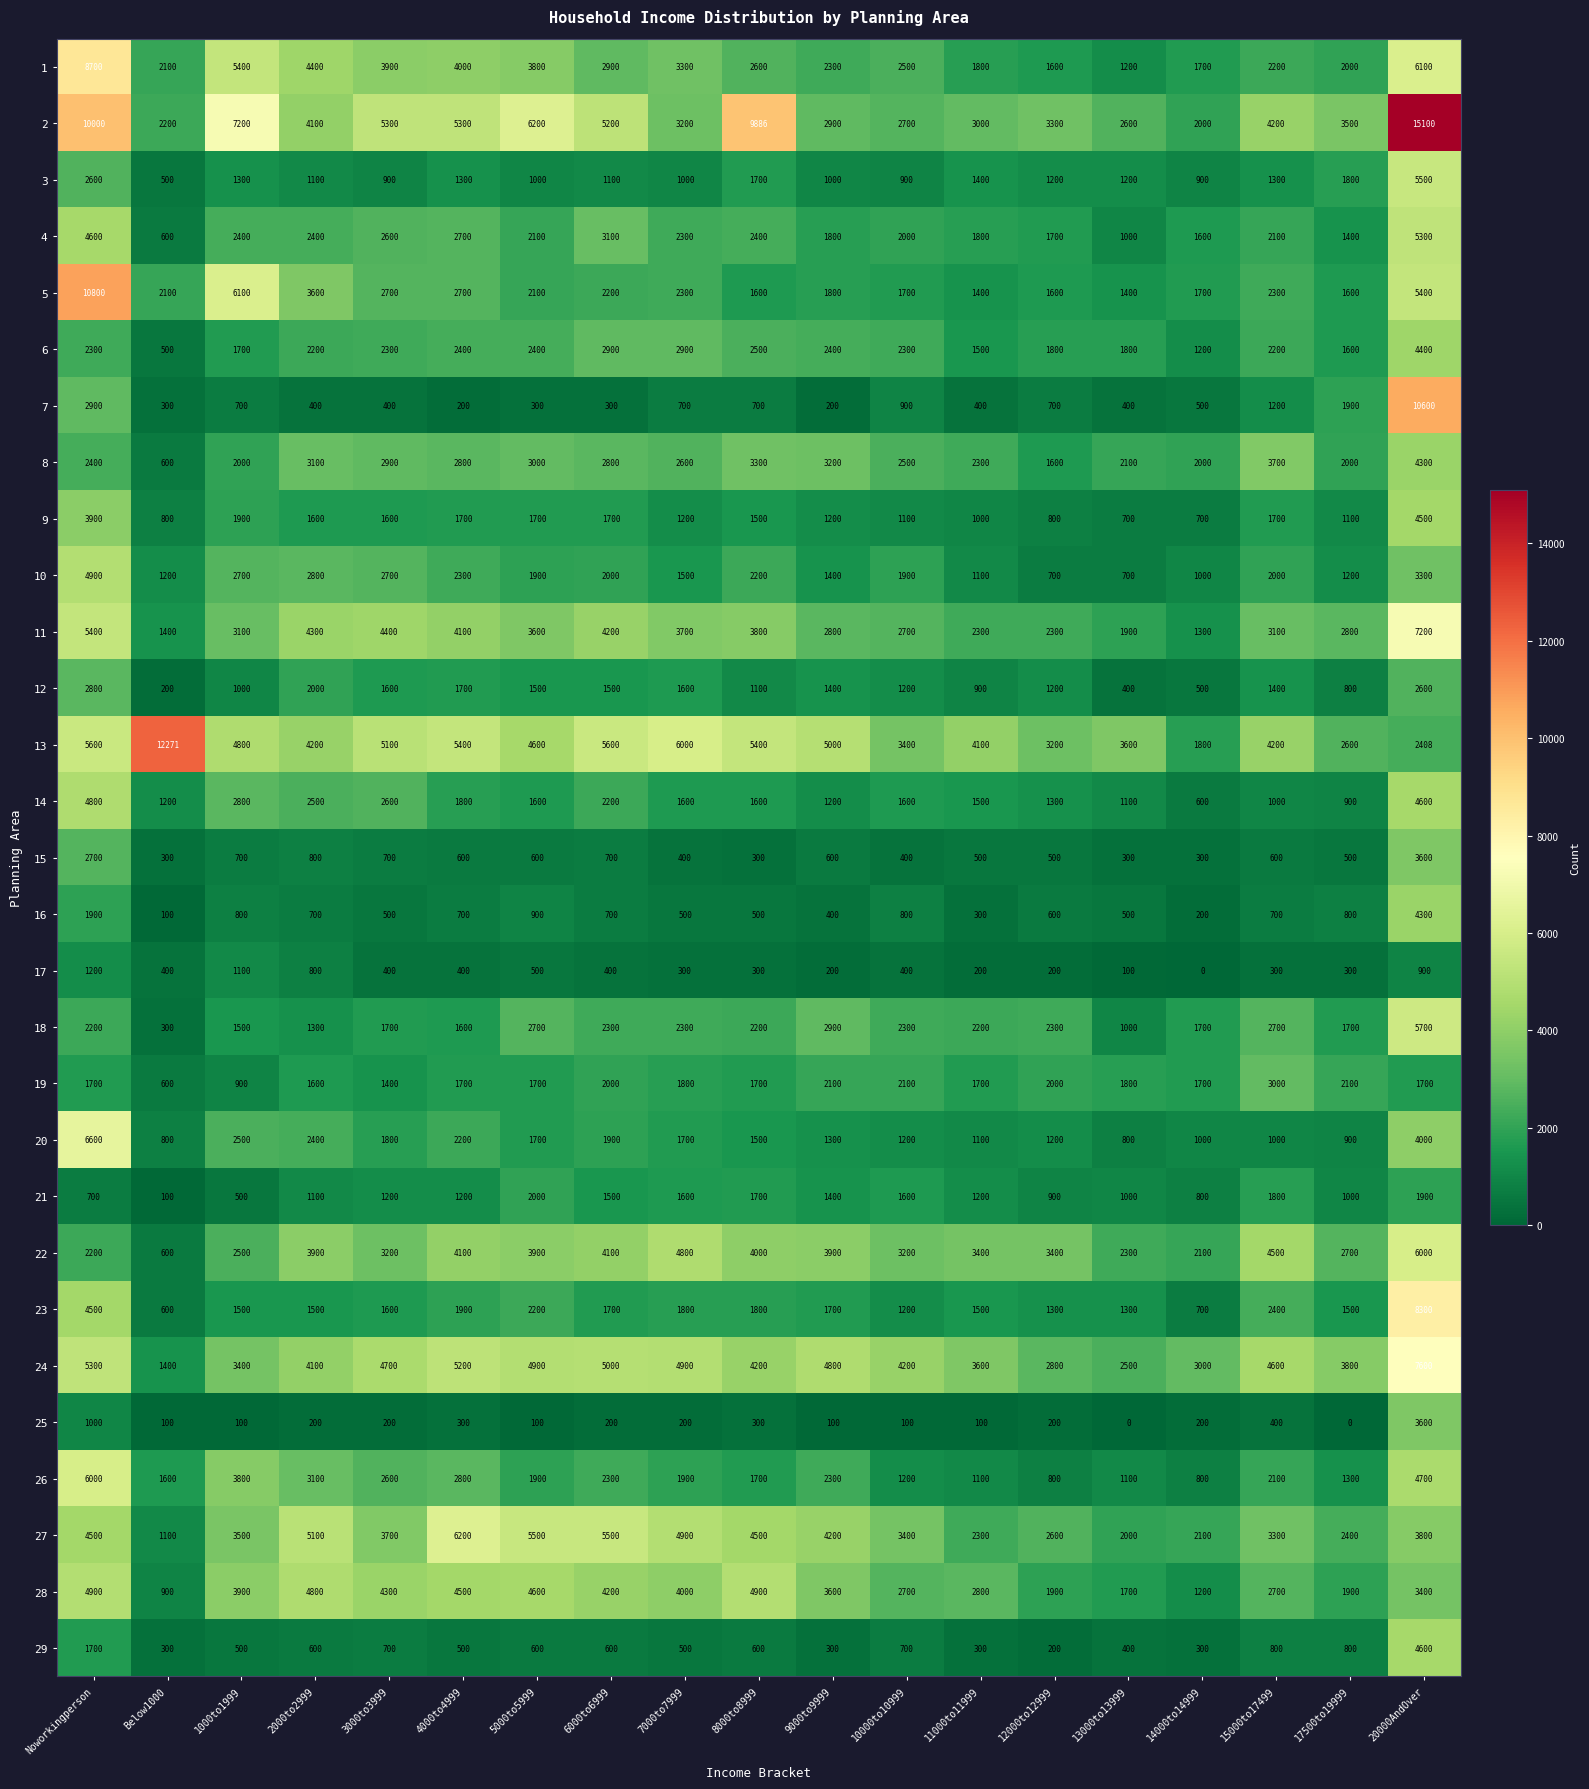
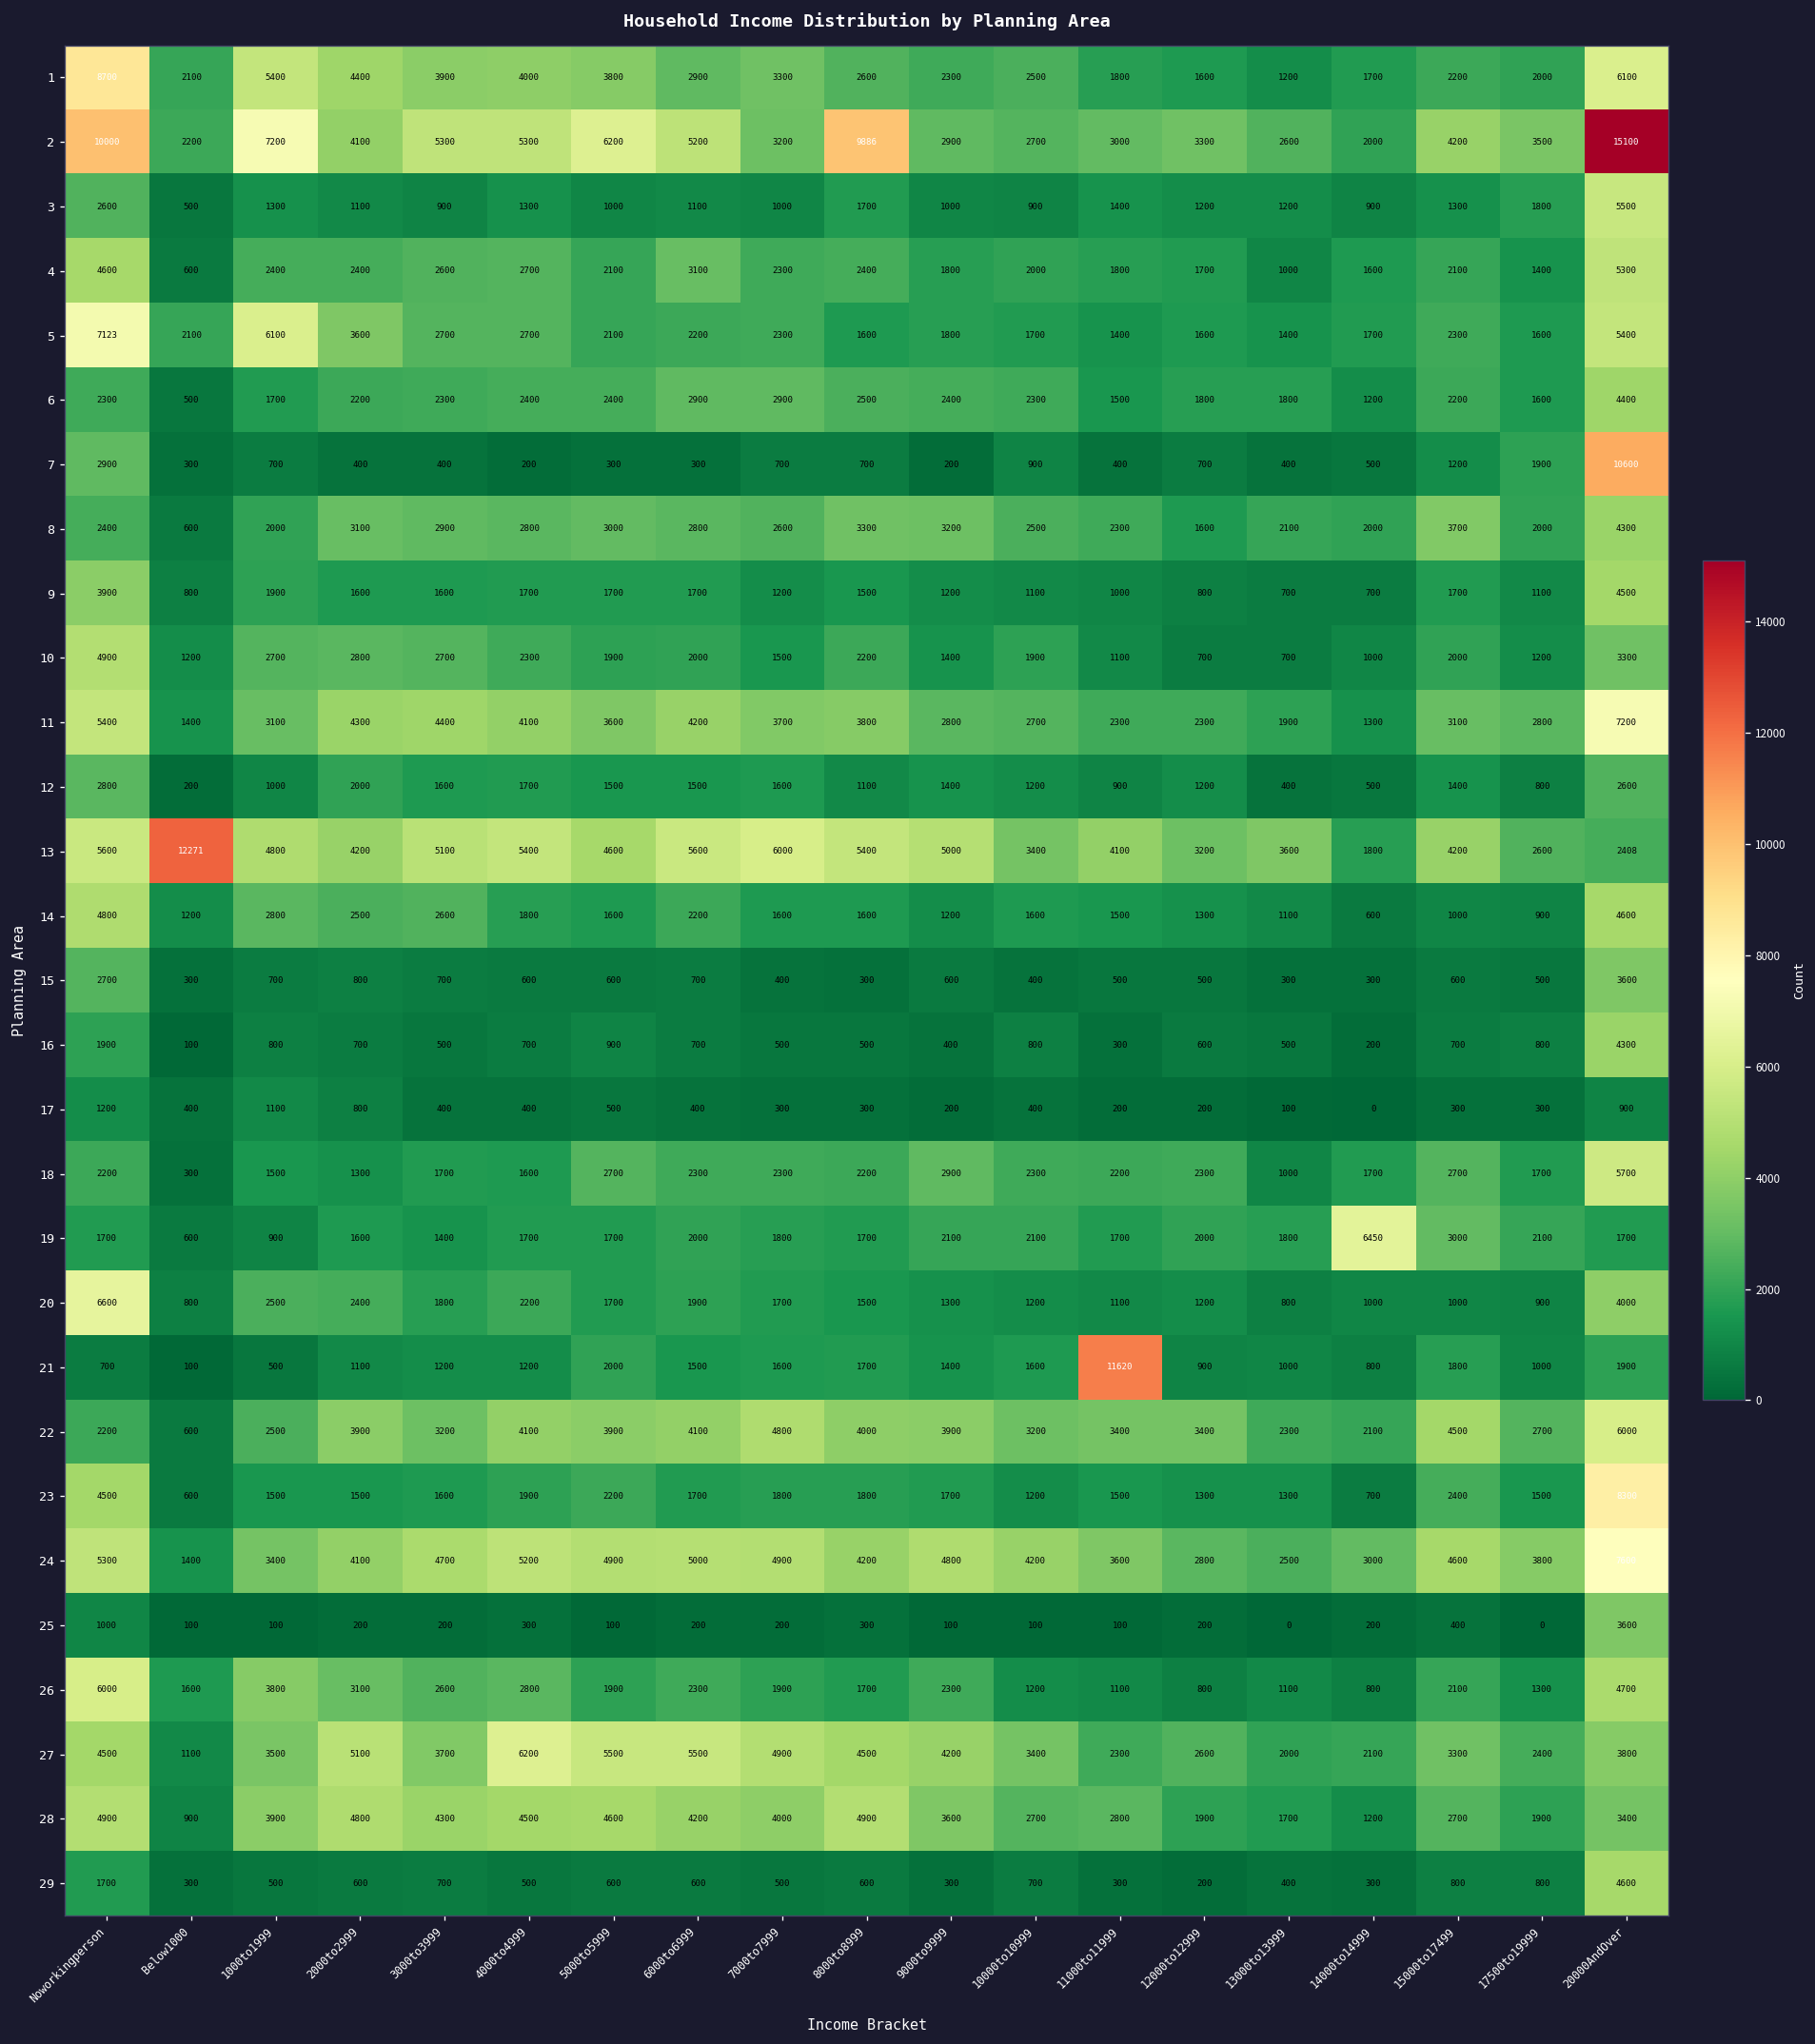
5, Noworkingperson: 10800 -> 7123
19, 14000to14999: 1700 -> 6450
21, 11000to11999: 1200 -> 11620
